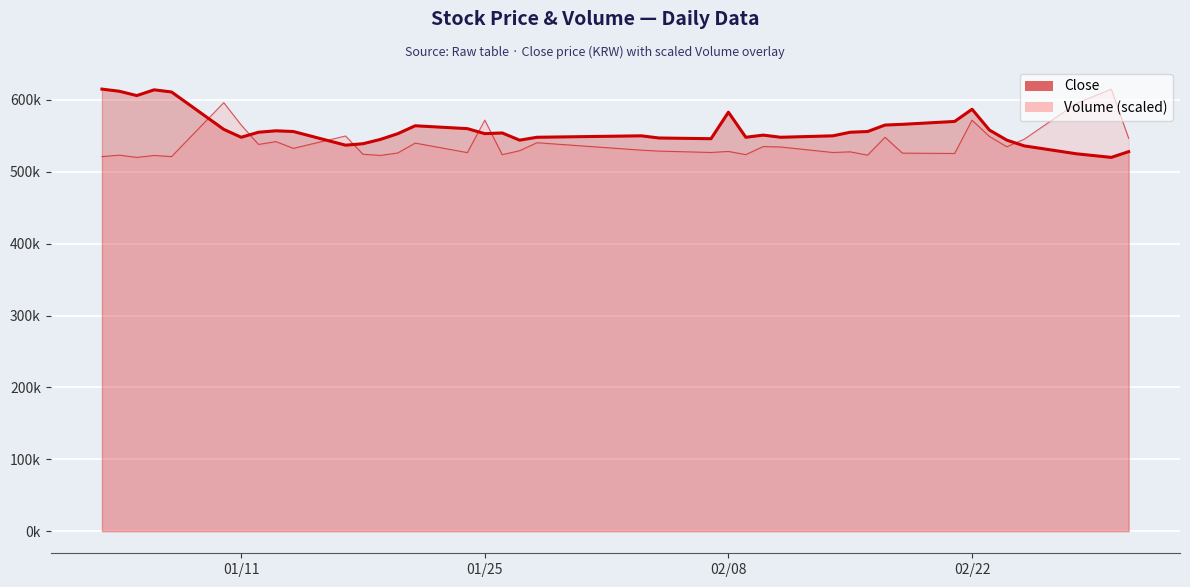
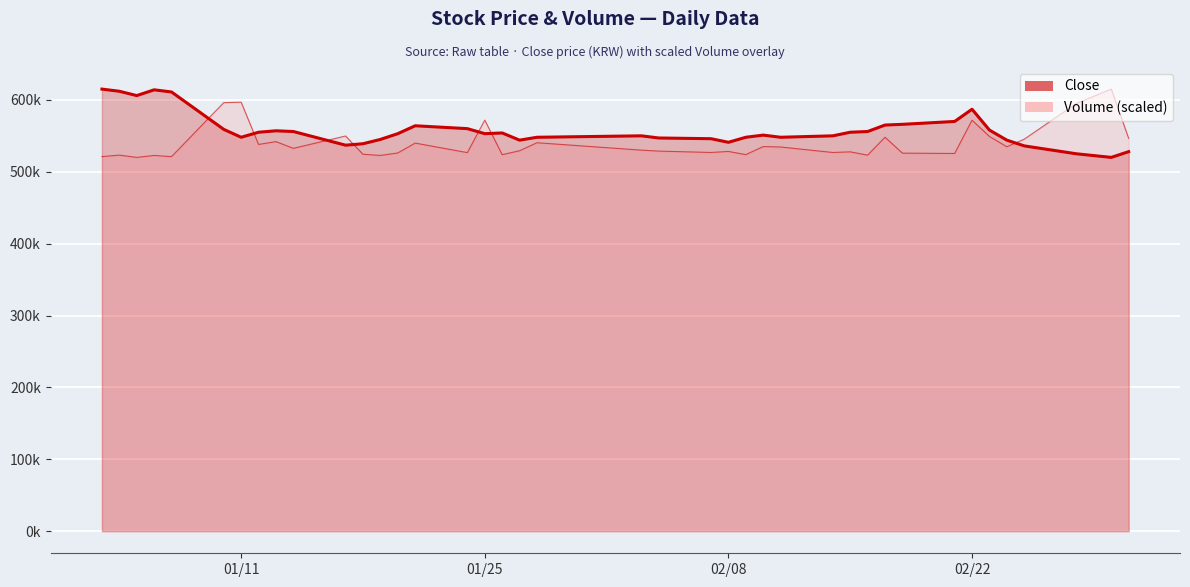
Volume (scaled), 01/11: 570000 -> 600000
Close, 02/08: 580000 -> 540000
